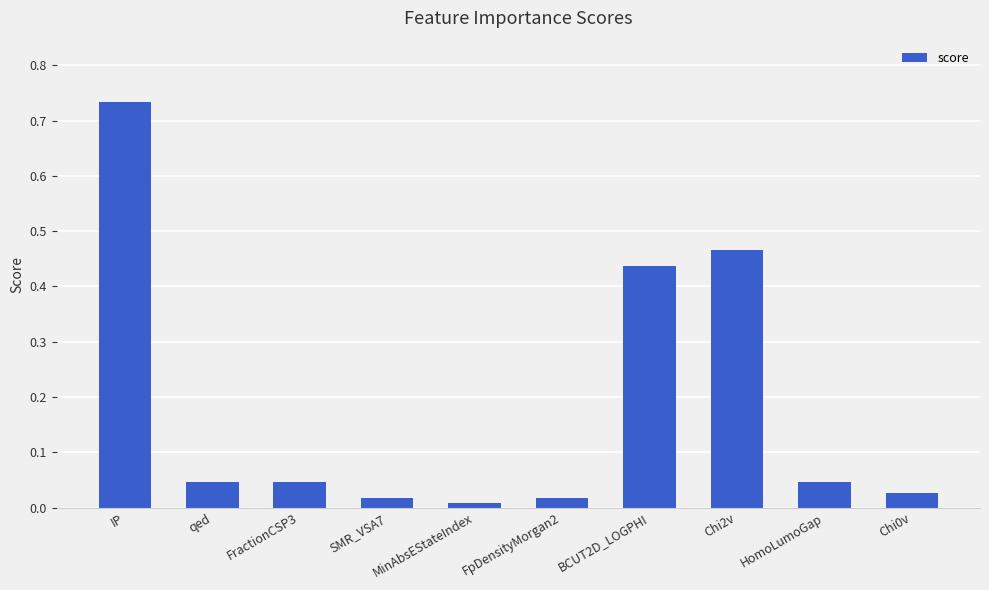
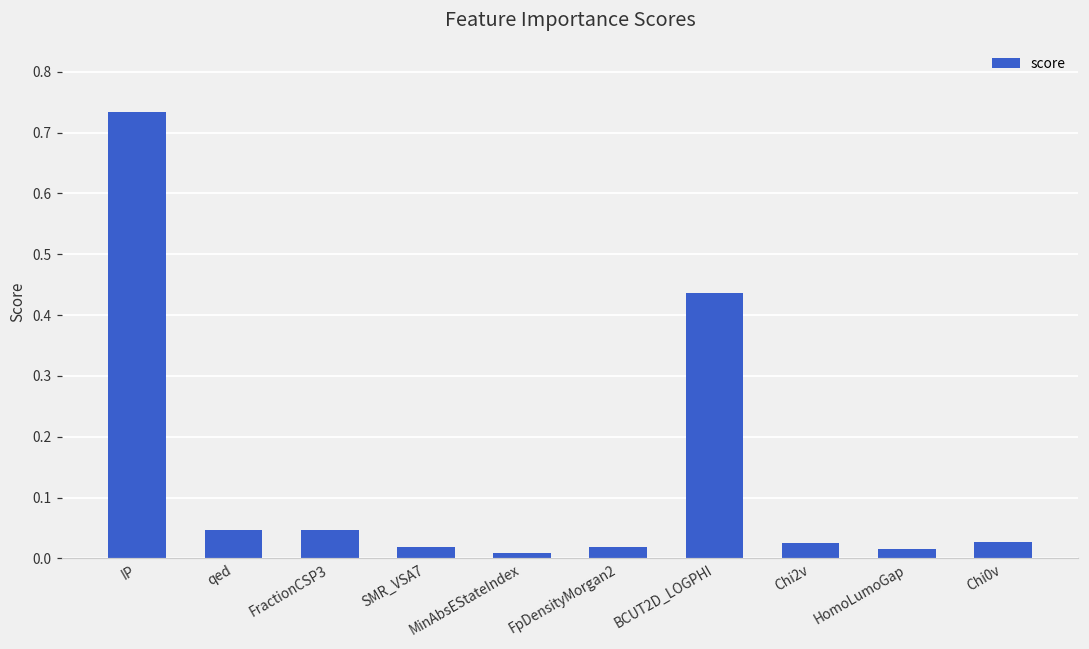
Chi2v: 0.47 -> 0.03
HomoLumoGap: 0.05 -> 0.02
